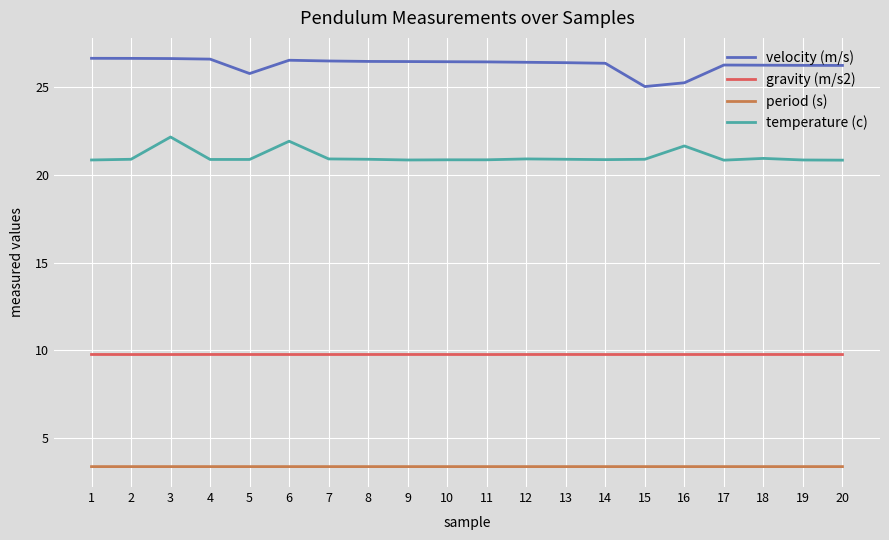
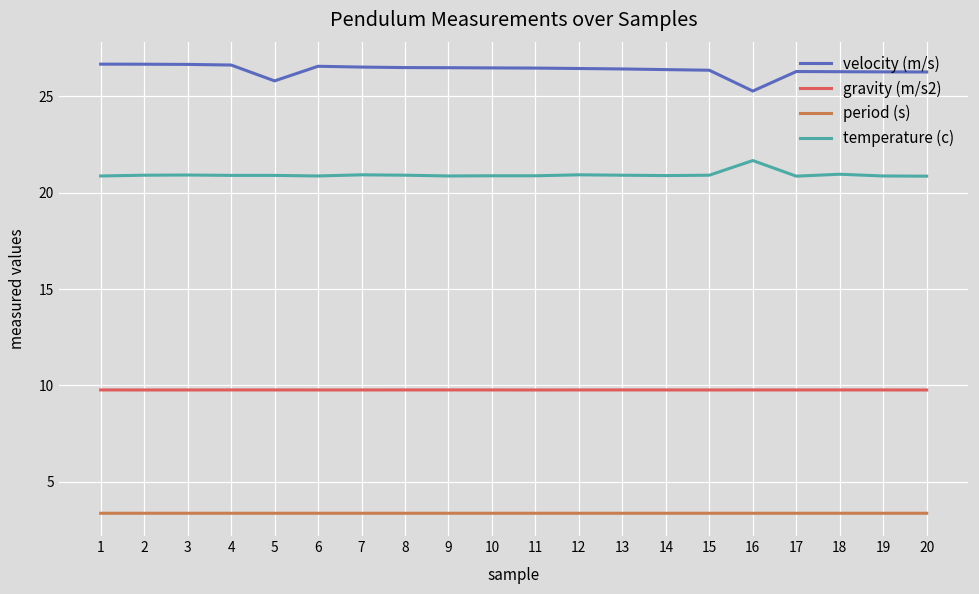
temperature (c), 3: 22.2 -> 20.9
temperature (c), 6: 21.9 -> 20.9
velocity (m/s), 15: 25.0 -> 26.3
